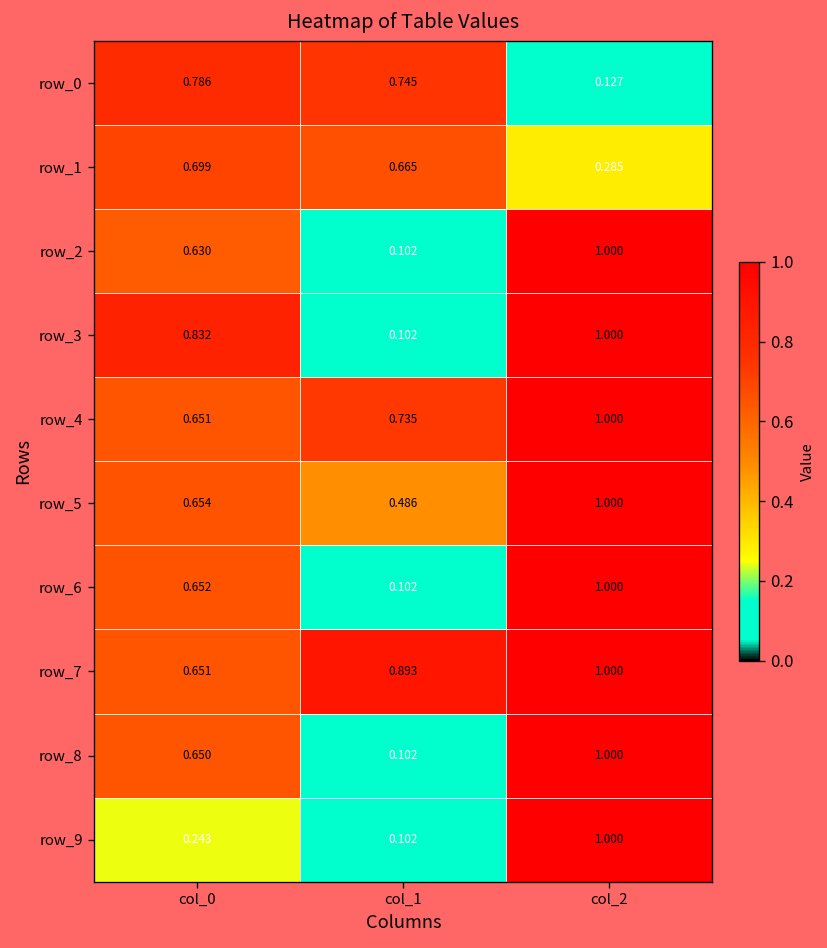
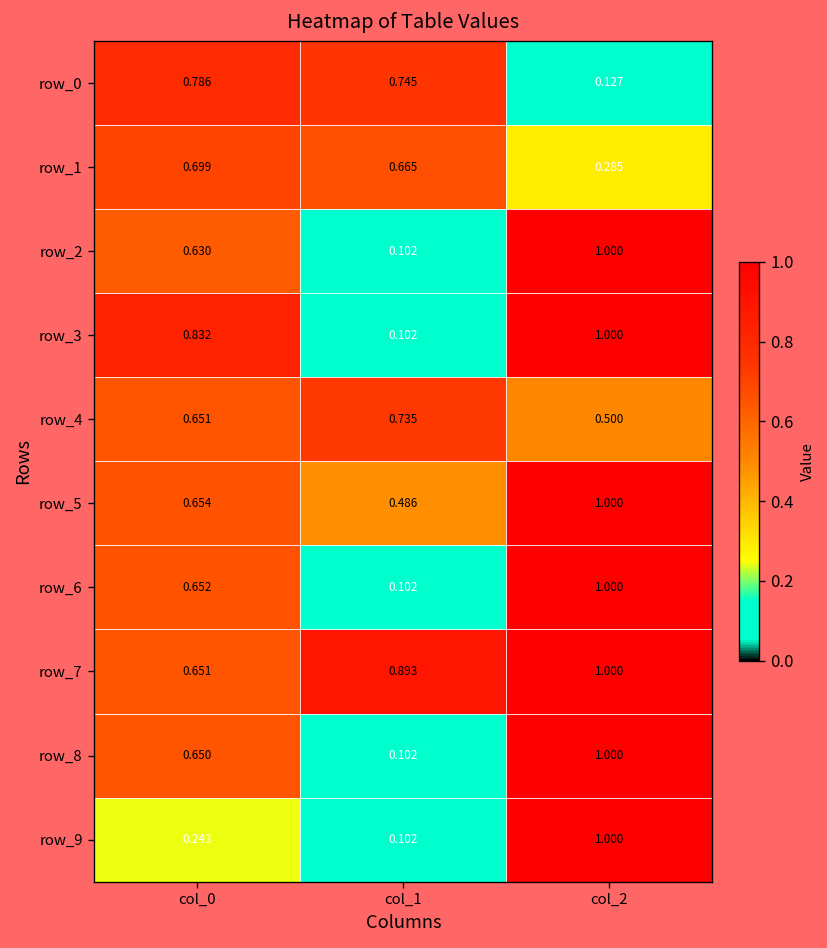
row_4, col_2: 1.000 -> 0.500
